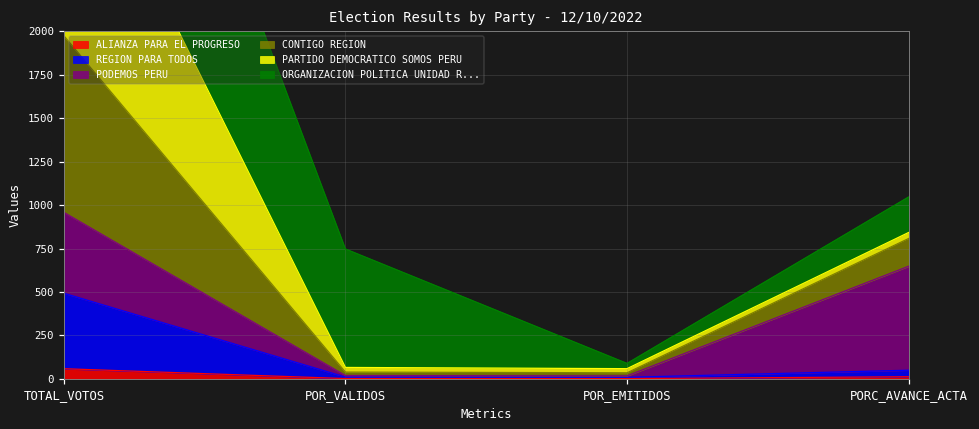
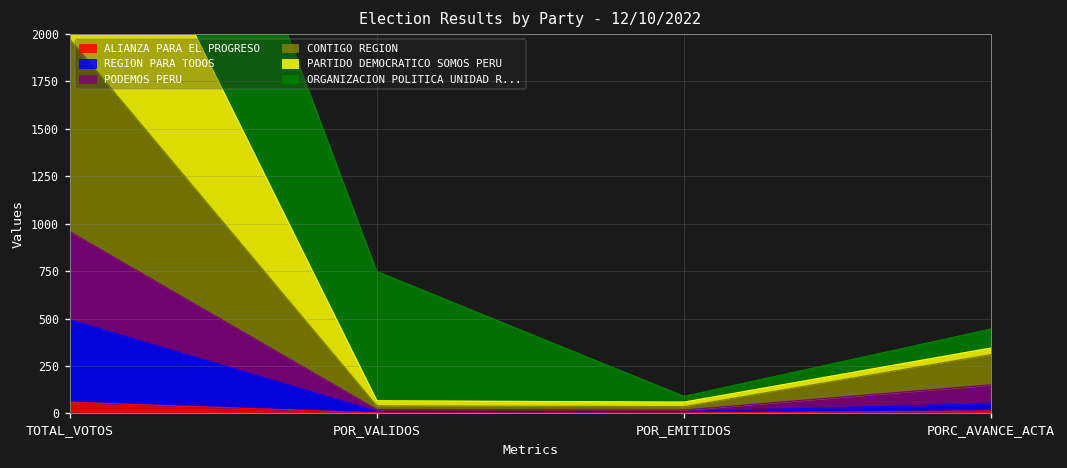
PODEMOS PERU, PORC_AVANCE_ACTA: 600 -> 100
ORGANIZACION POLITICA UNIDAD R..., PORC_AVANCE_ACTA: 200 -> 100
